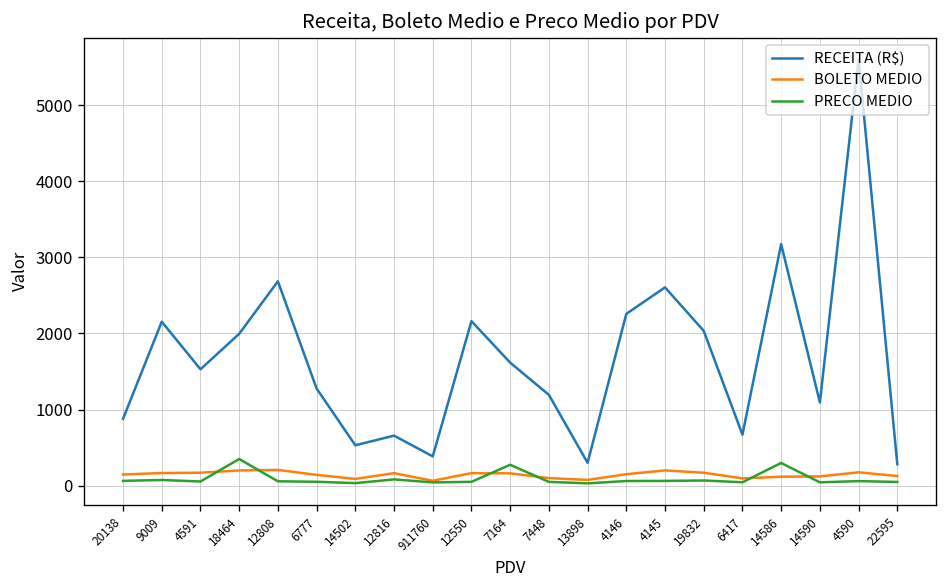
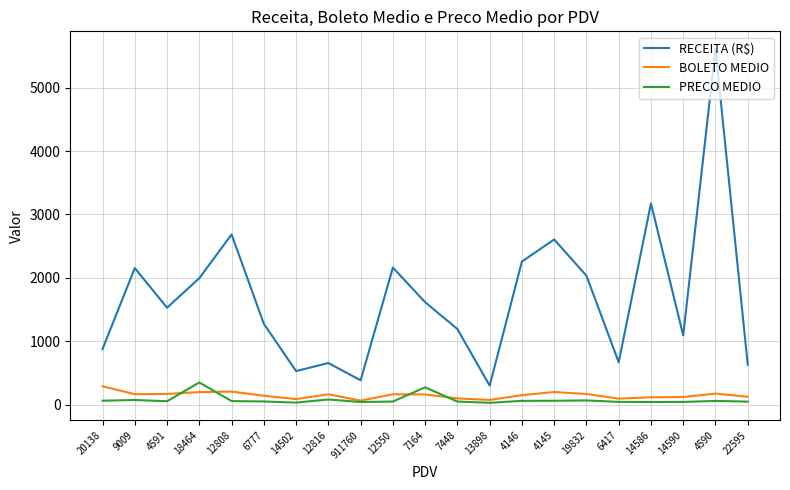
BOLETO MEDIO, 20138: 100 -> 300
PRECO MEDIO, 14586: 300 -> 0
RECEITA (R$), 22595: 300 -> 600
